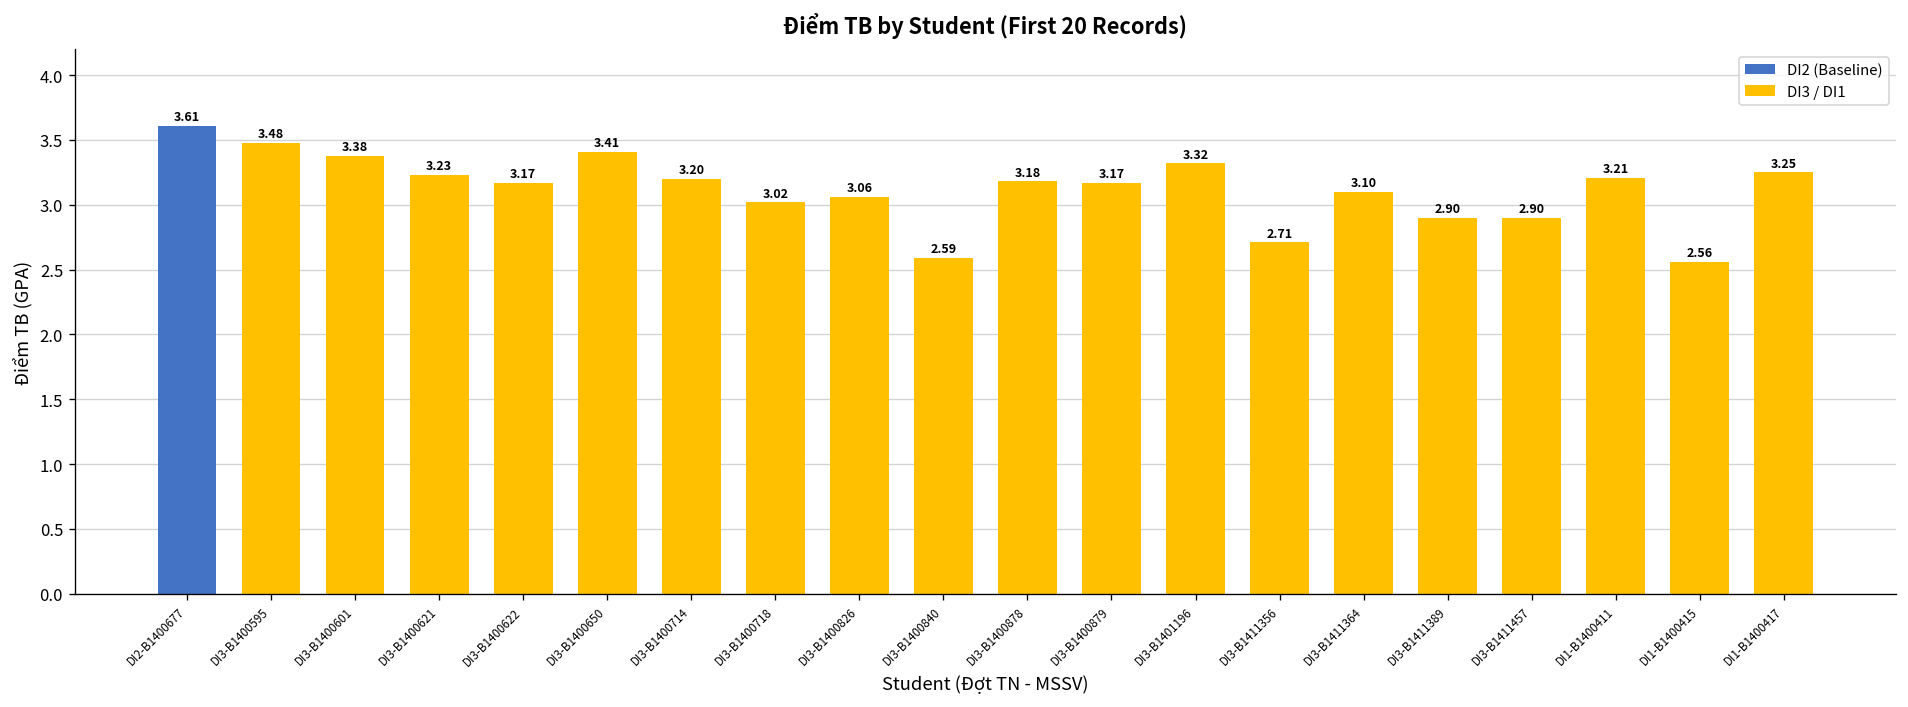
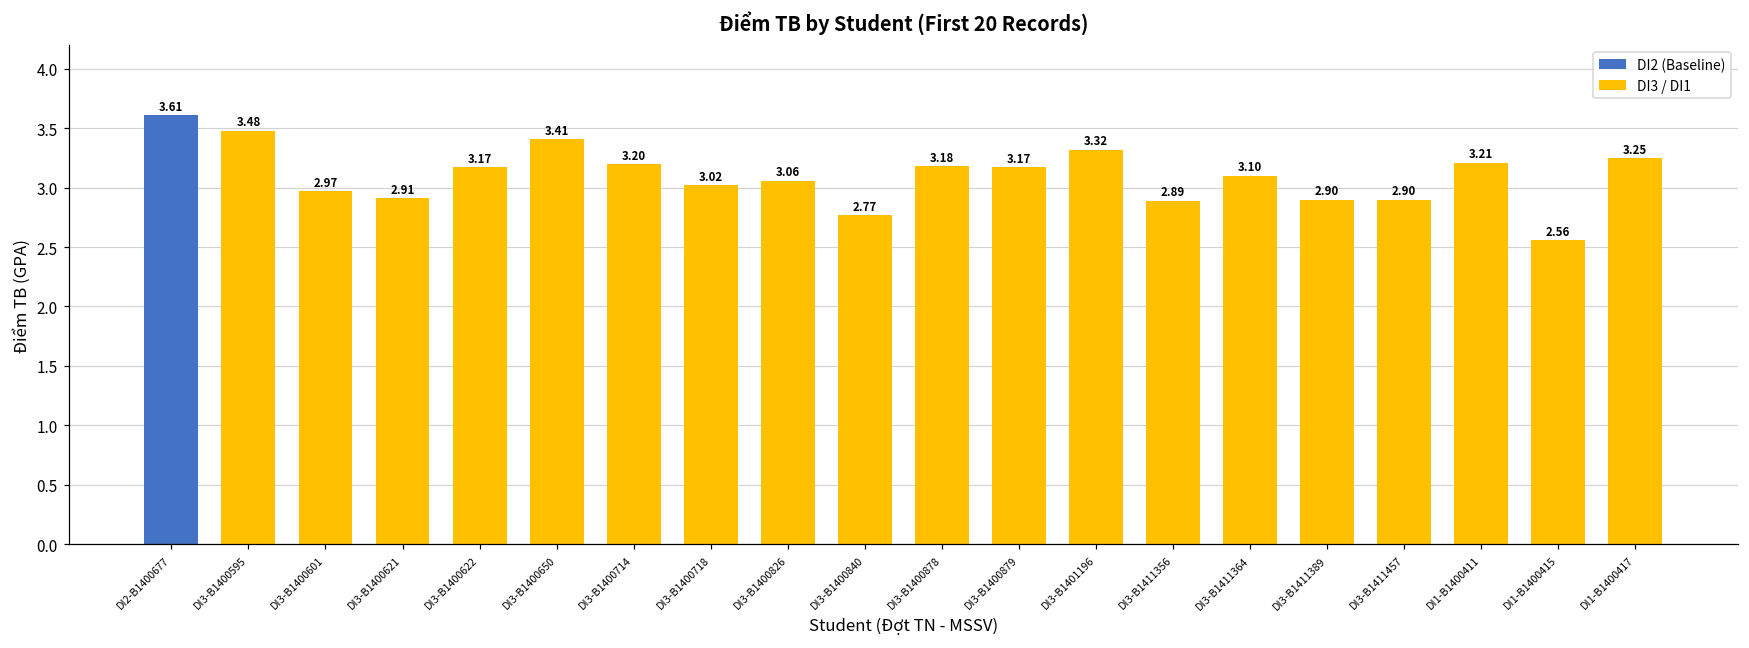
DI3-B1400601: 3.38 -> 2.97
DI3-B1400621: 3.23 -> 2.91
DI3-B1400840: 2.59 -> 2.77
DI3-B1411356: 2.71 -> 2.89
